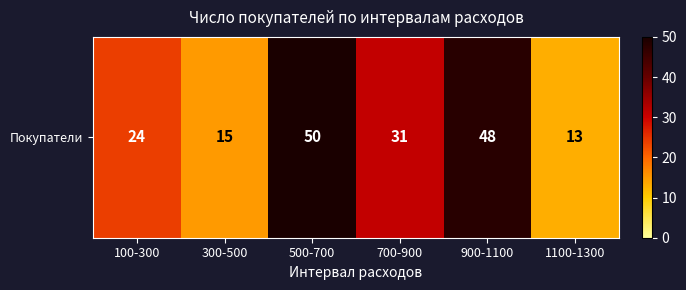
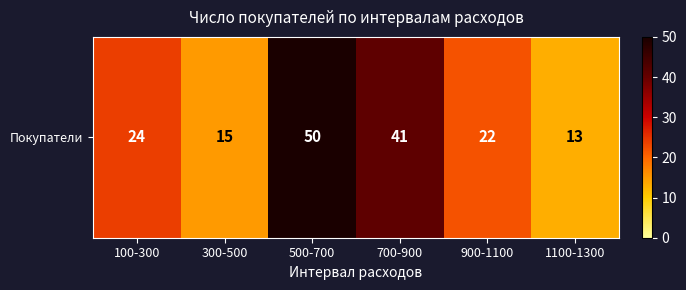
Покупатели, 700-900: 31 -> 41
Покупатели, 900-1100: 48 -> 22
